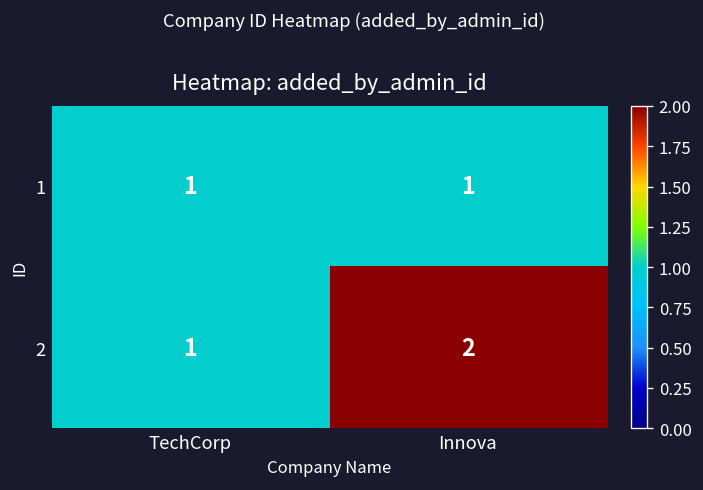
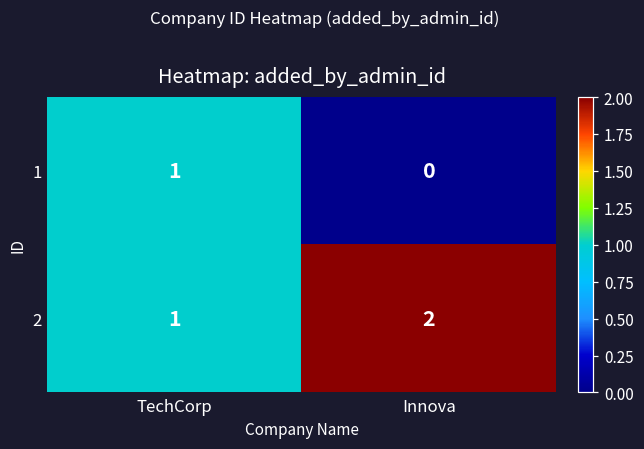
1, Innova: 1 -> 0
